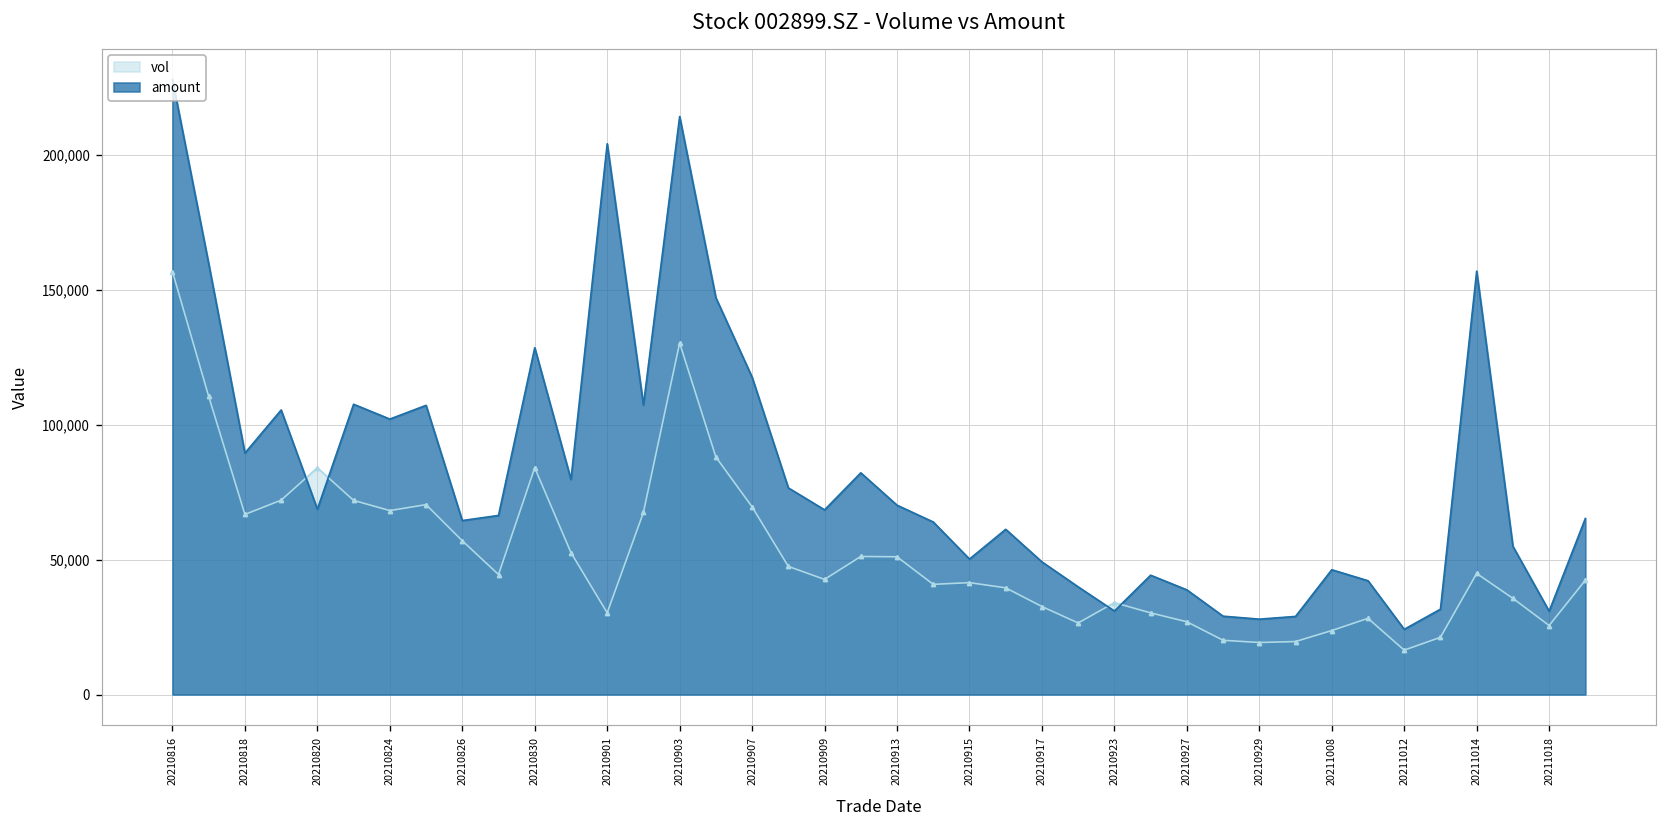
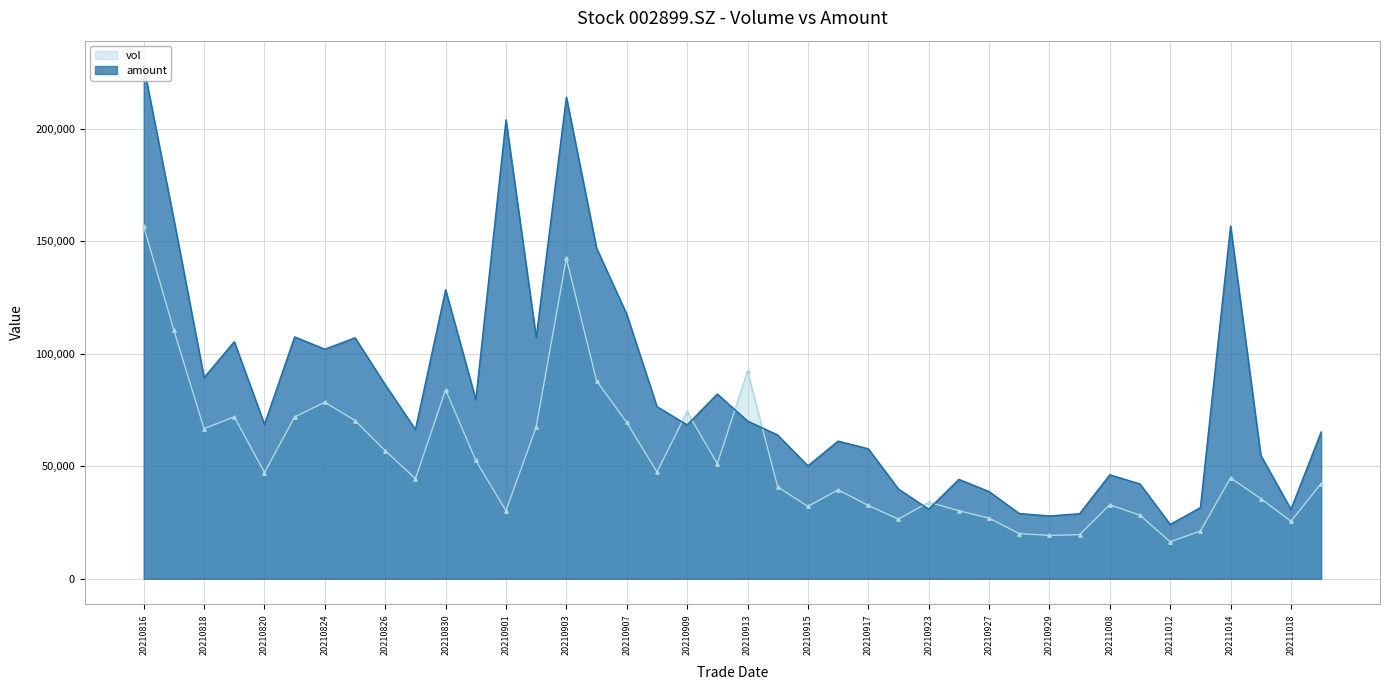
vol, 20210820: 84,000 -> 47,000
vol, 20210824: 68,000 -> 79,000
amount, 20210826: 64,000 -> 86,000
vol, 20210903: 130,000 -> 143,000
vol, 20210909: 43,000 -> 74,000
vol, 20210913: 51,000 -> 92,000
vol, 20210915: 41,000 -> 32,000
amount, 20210917: 49,000 -> 58,000
vol, 20211008: 24,000 -> 33,000
